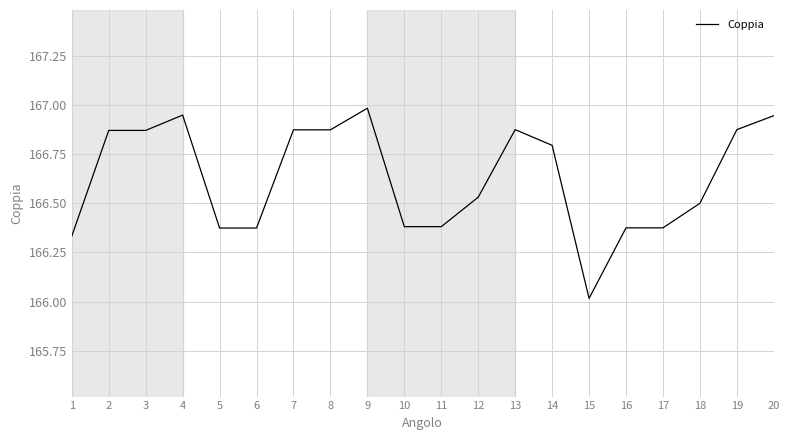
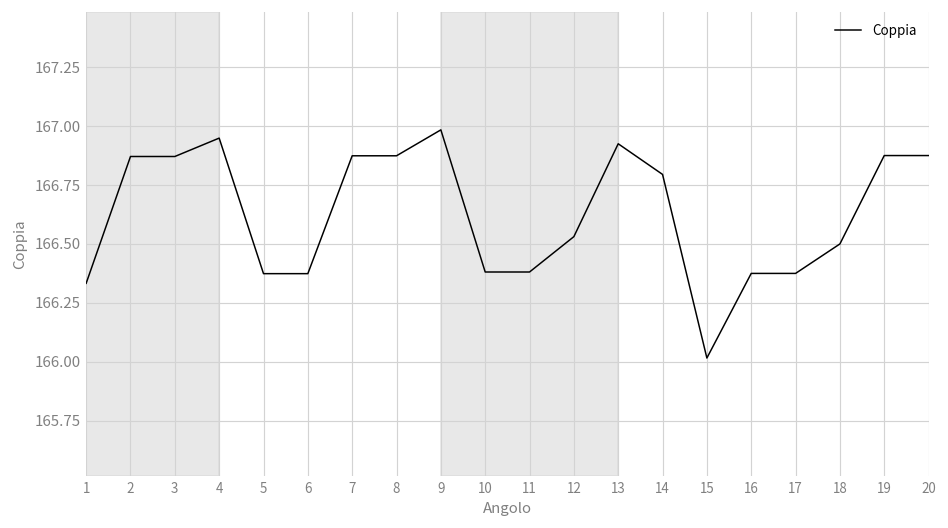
13: 166.88 -> 166.93
20: 166.95 -> 166.88
